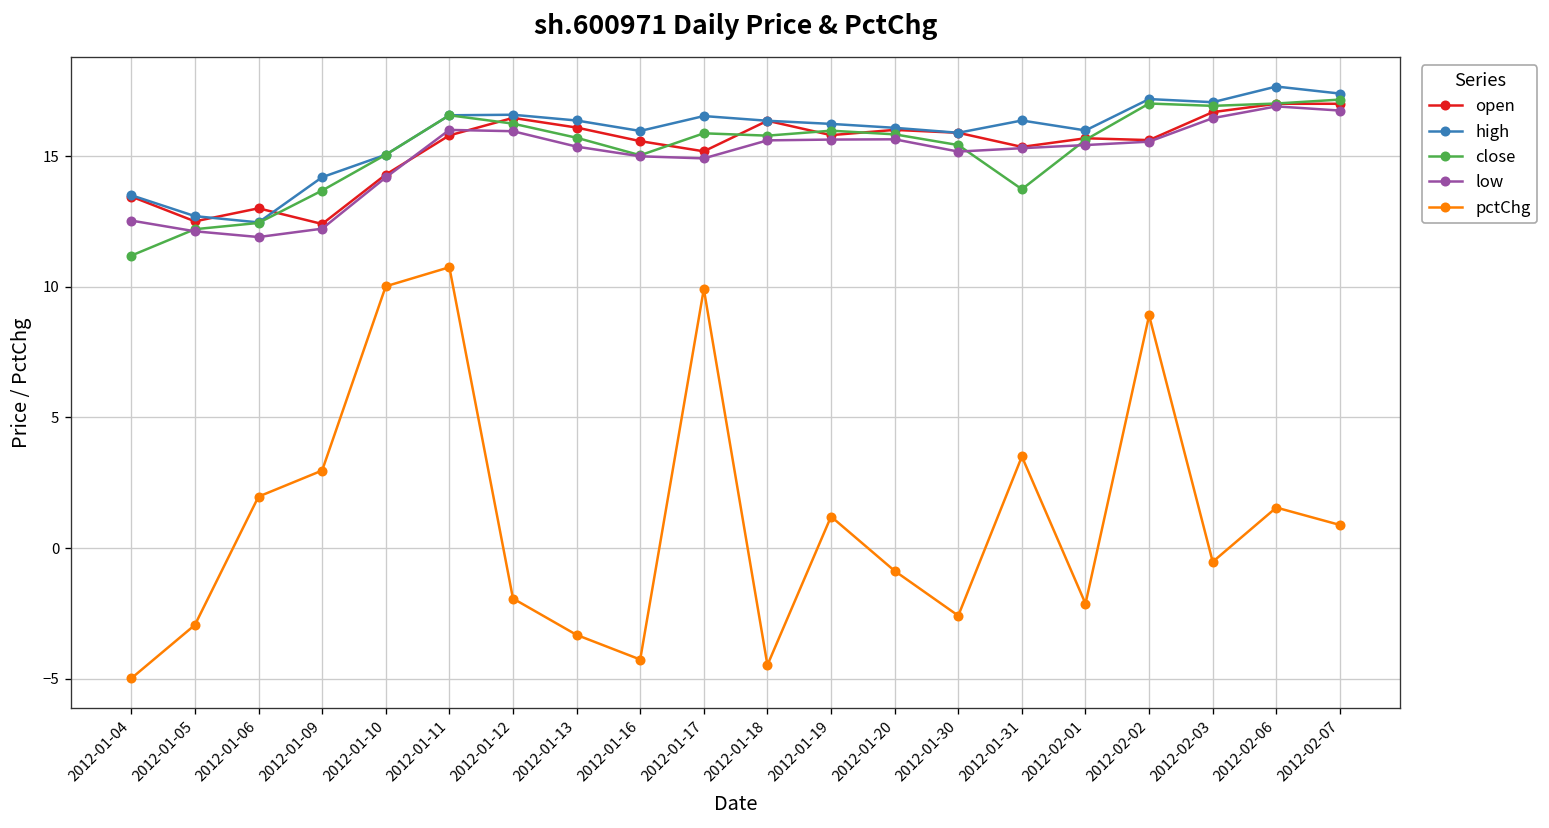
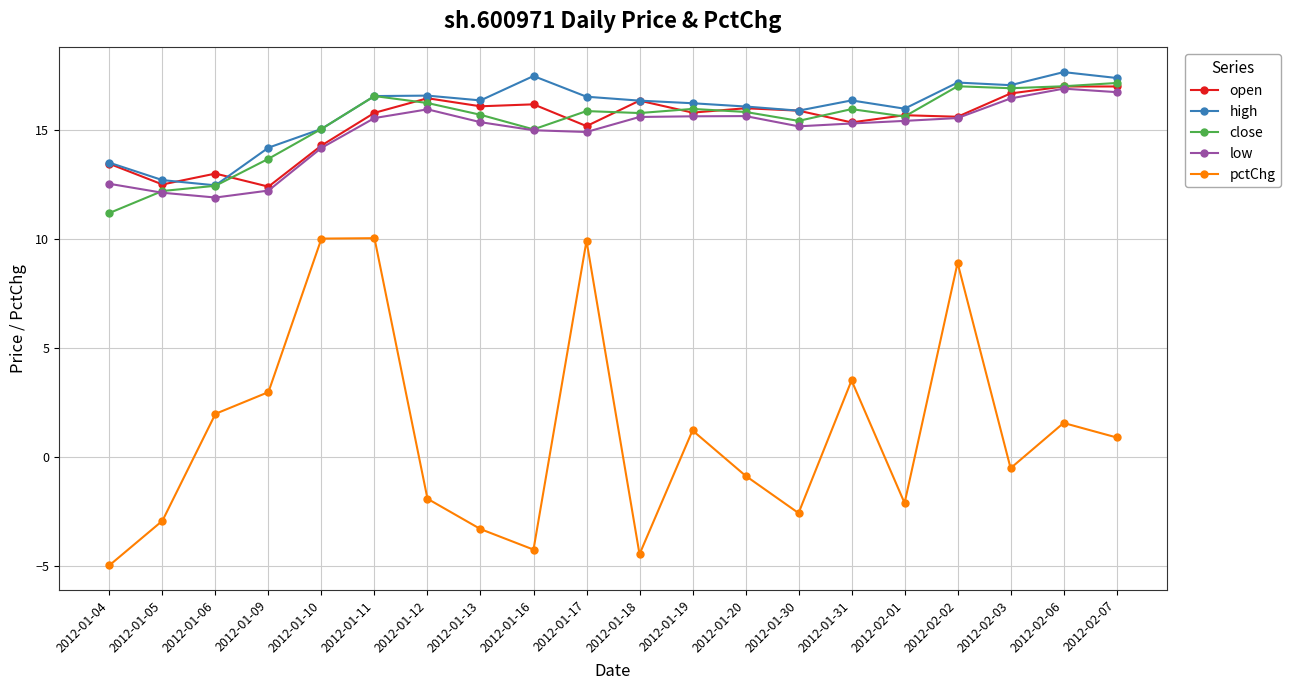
low, 2012-01-11: 16.0 -> 15.6
pctChg, 2012-01-11: 10.7 -> 10.0
open, 2012-01-16: 15.6 -> 16.2
high, 2012-01-16: 16.0 -> 17.5
close, 2012-01-31: 13.7 -> 16.0
